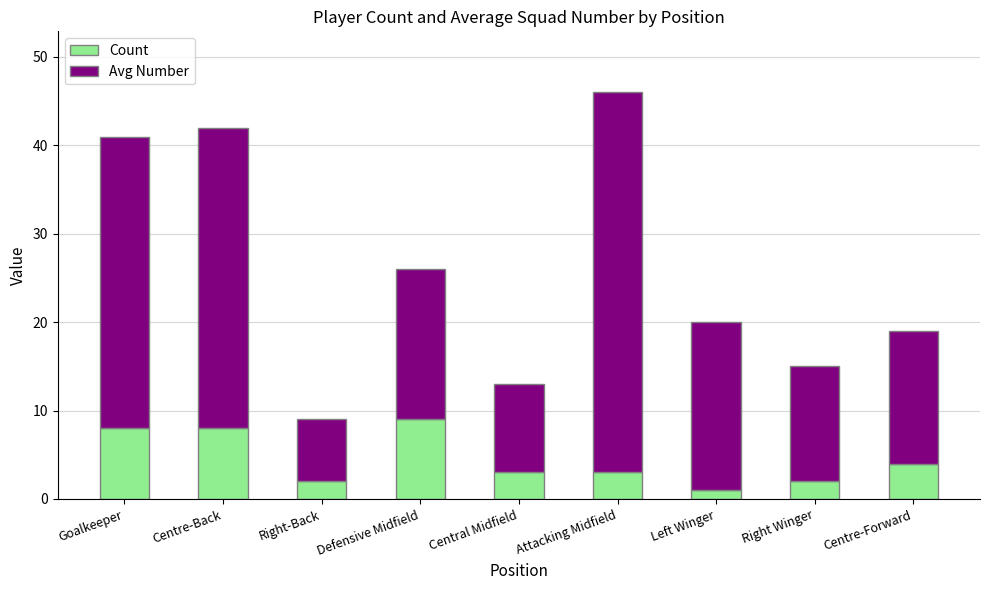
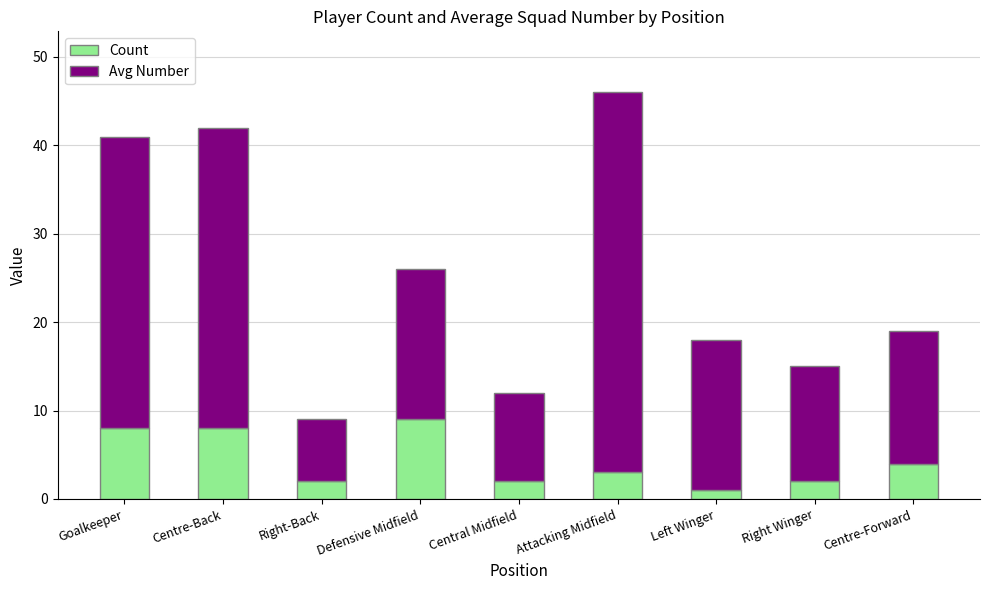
Count, Central Midfield: 3 -> 2
Avg Number, Left Winger: 19 -> 17
